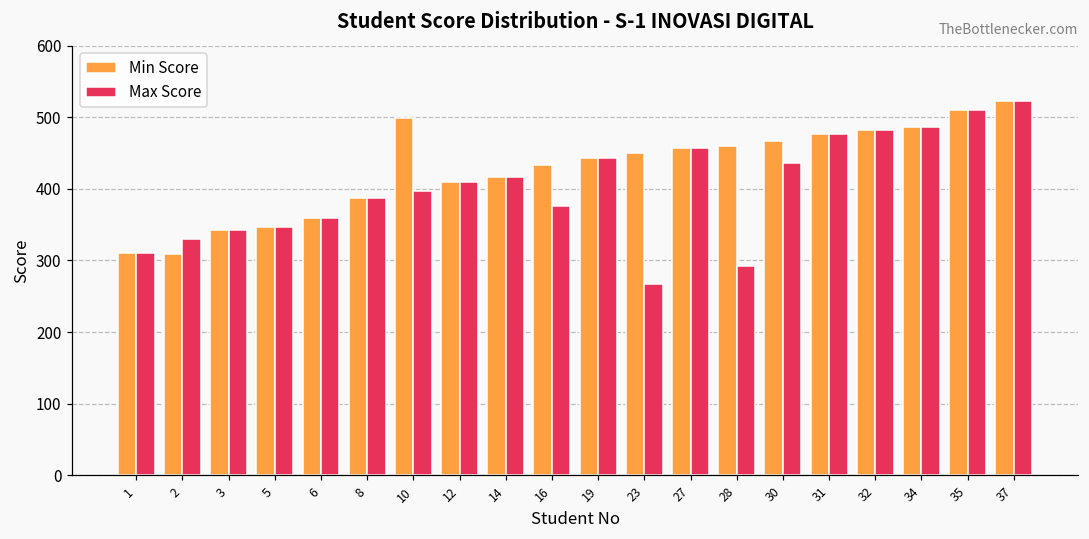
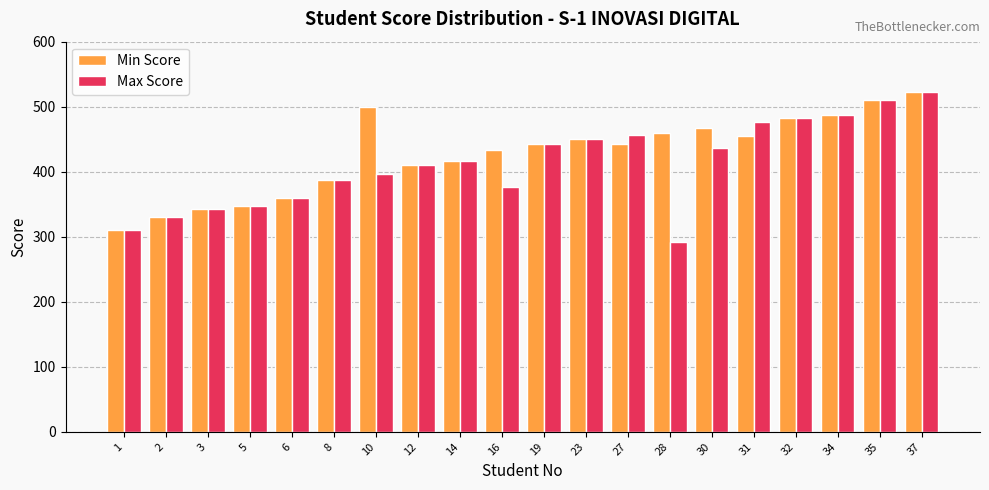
Min Score, 2: 310 -> 330
Max Score, 23: 270 -> 450
Min Score, 27: 460 -> 440
Min Score, 31: 480 -> 460
